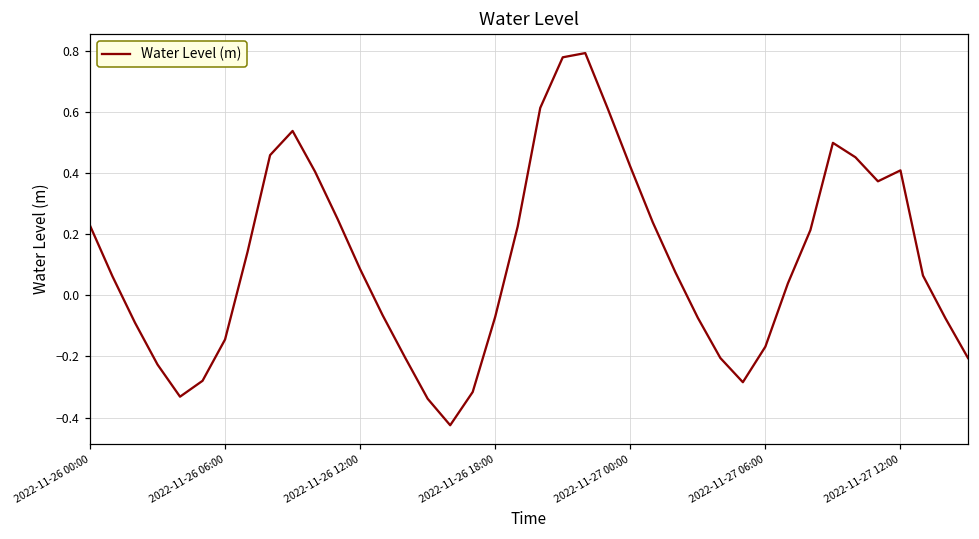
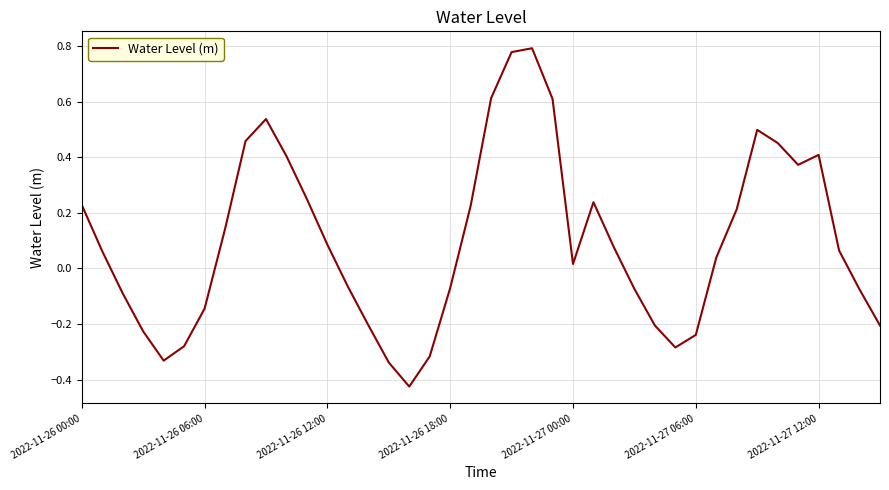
2022-11-27 00:00: 0.42 -> 0.02
2022-11-27 06:00: -0.17 -> -0.24
